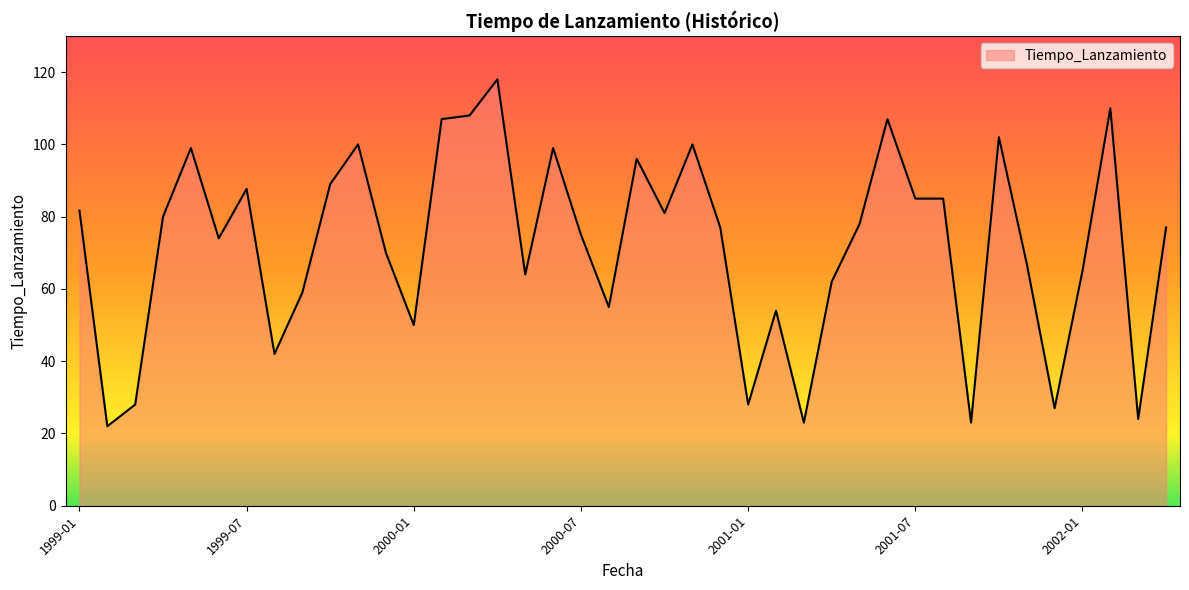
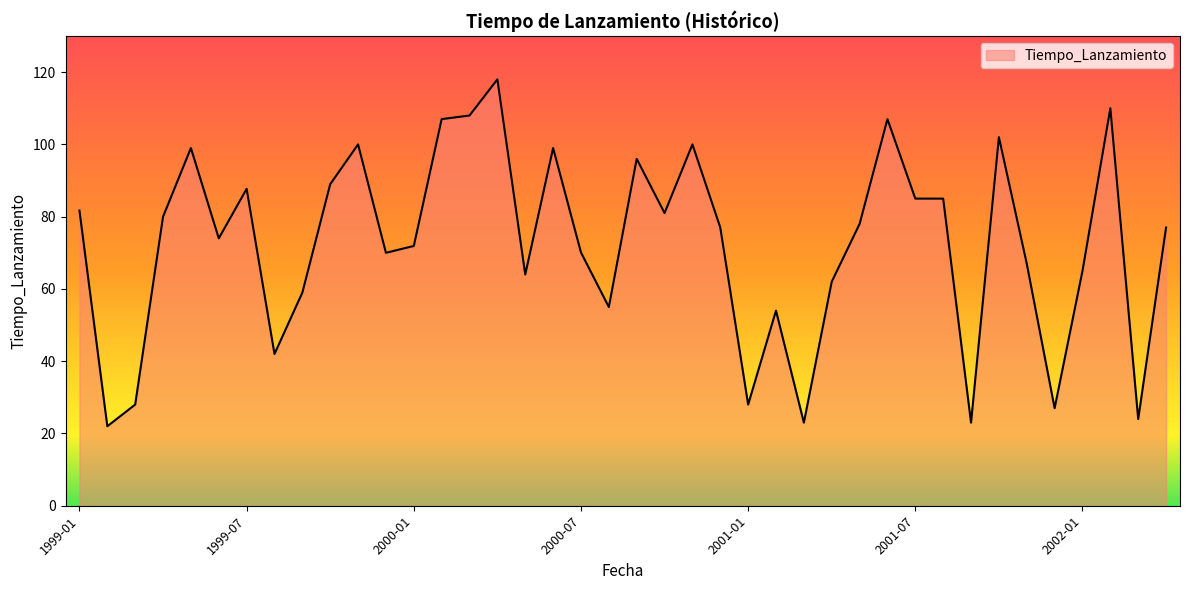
2000-01: 50 -> 72
2000-07: 75 -> 70
